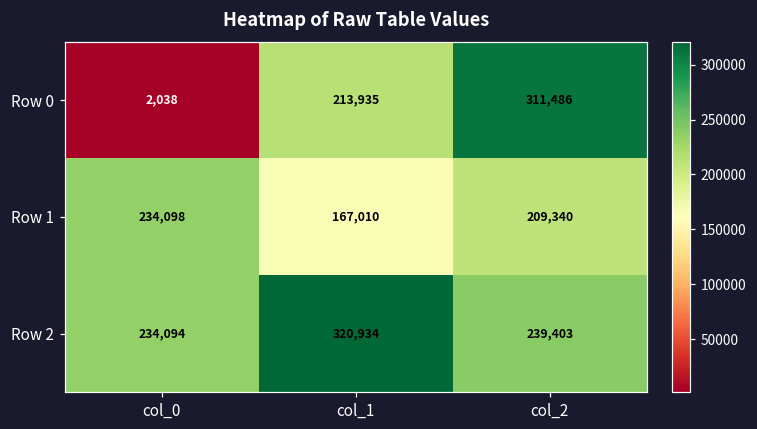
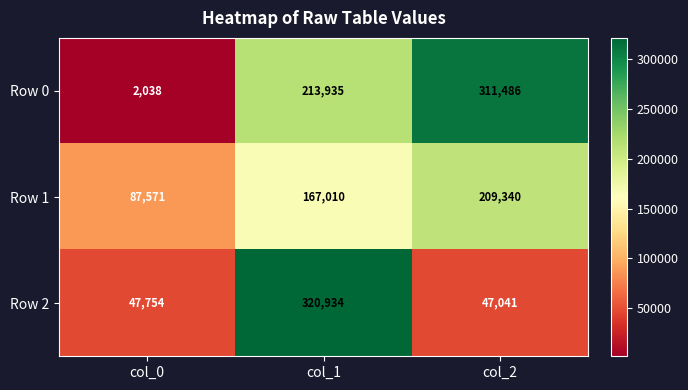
Row 1, col_0: 234,098 -> 87,571
Row 2, col_0: 234,094 -> 47,754
Row 2, col_2: 239,403 -> 47,041
